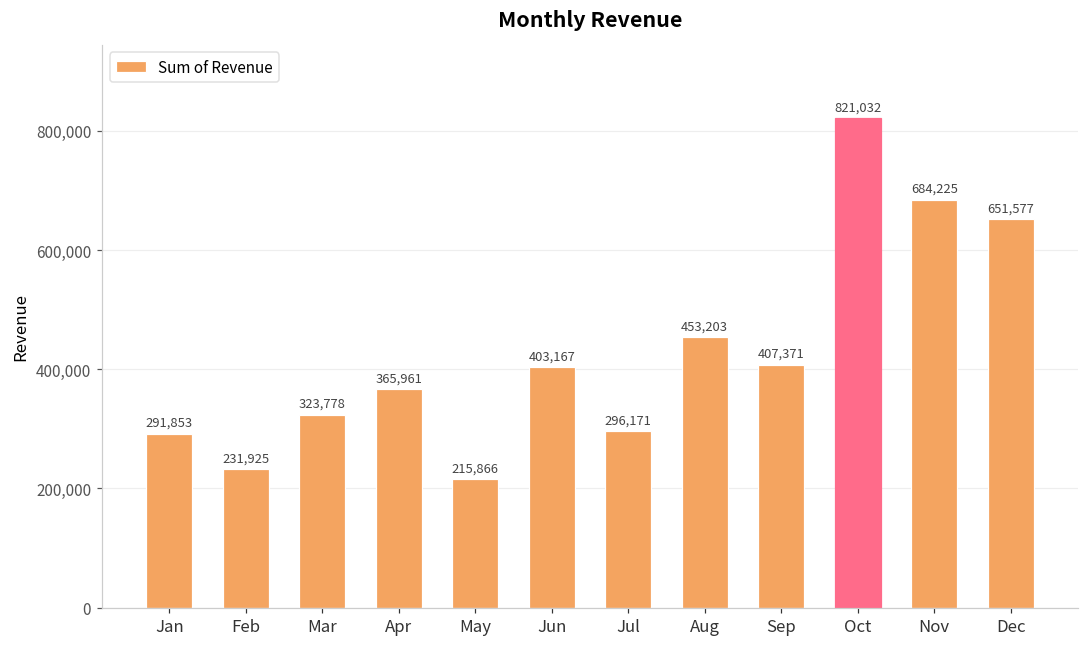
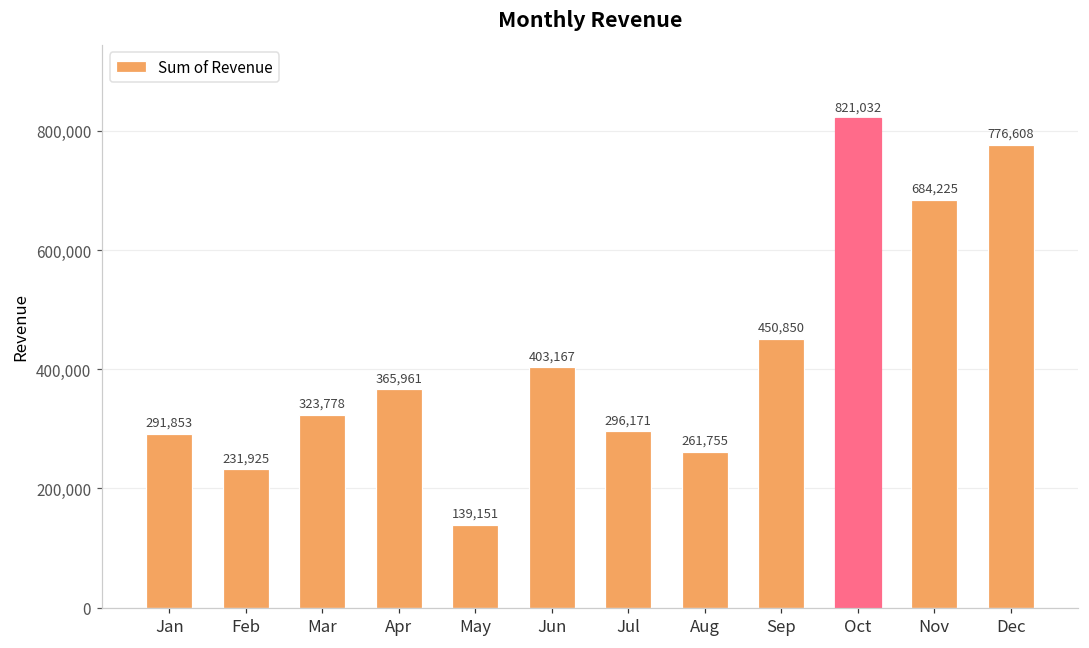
May: 215,866 -> 139,151
Aug: 453,203 -> 261,755
Sep: 407,371 -> 450,850
Dec: 651,577 -> 776,608
